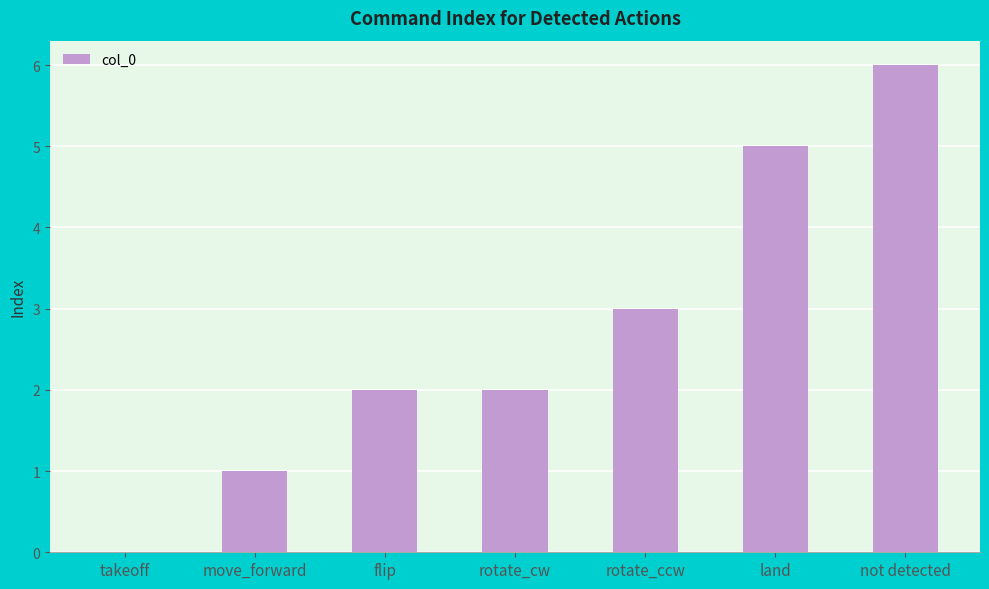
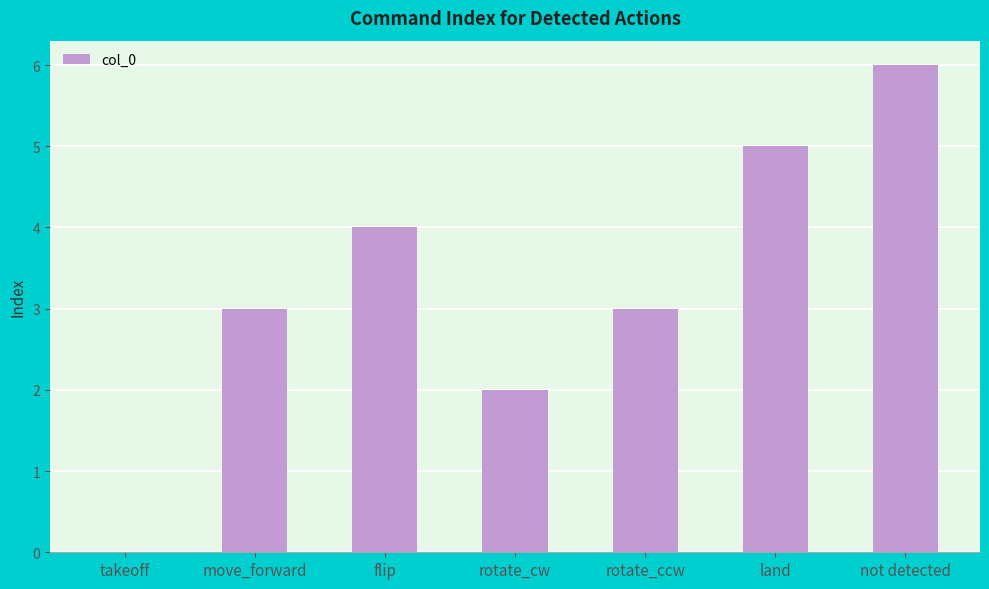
move_forward: 1 -> 3
flip: 2 -> 4
